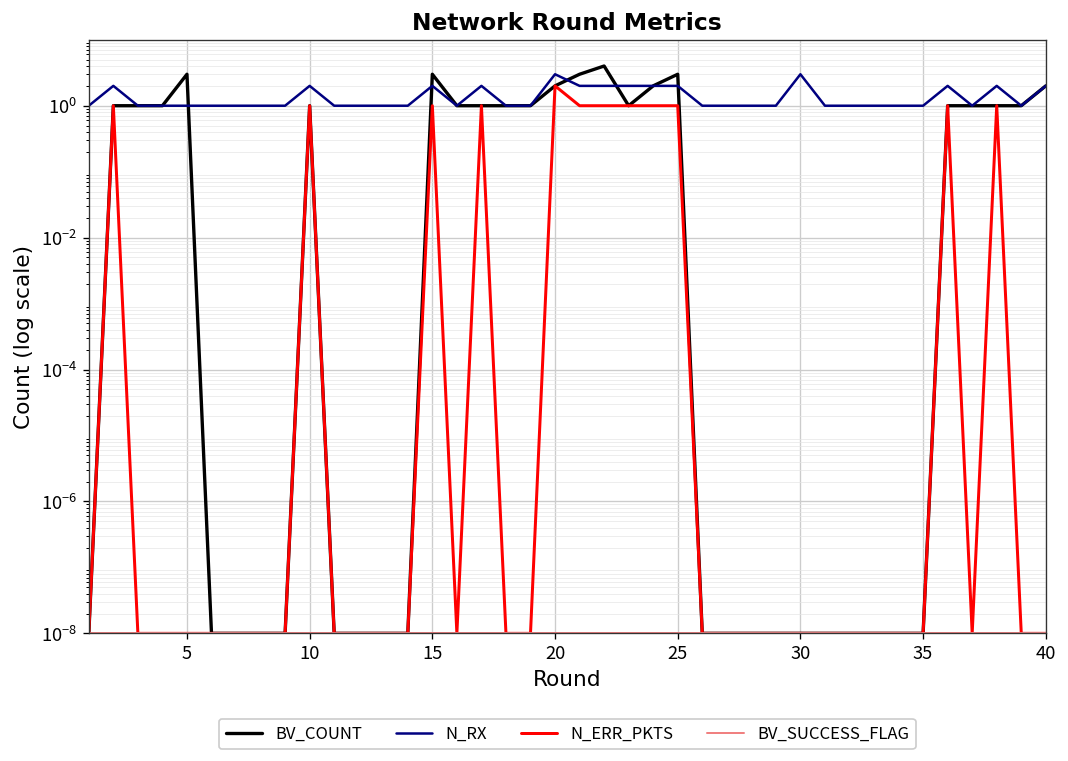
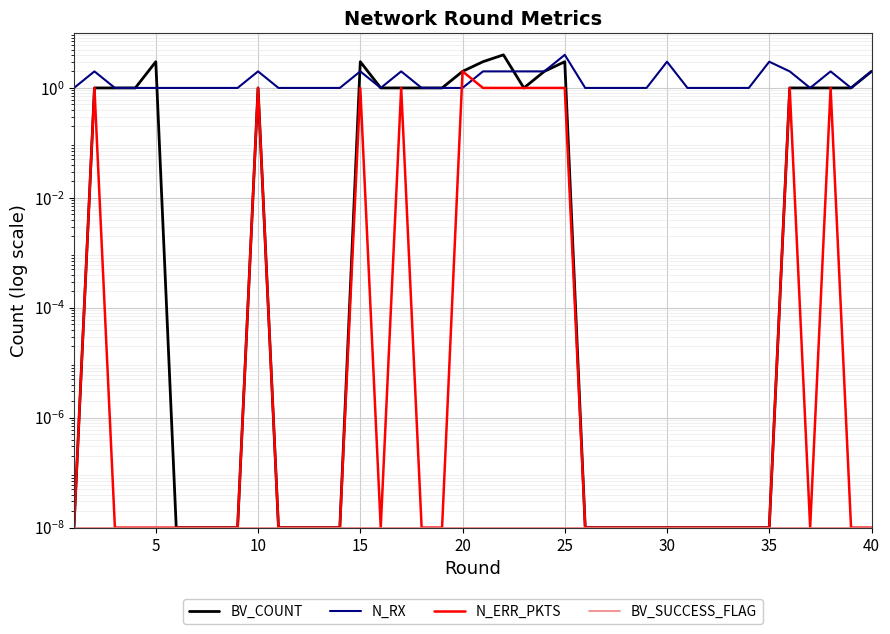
N_RX, 20: 3 -> 1
N_RX, 25: 2 -> 4
N_RX, 35: 1 -> 3
